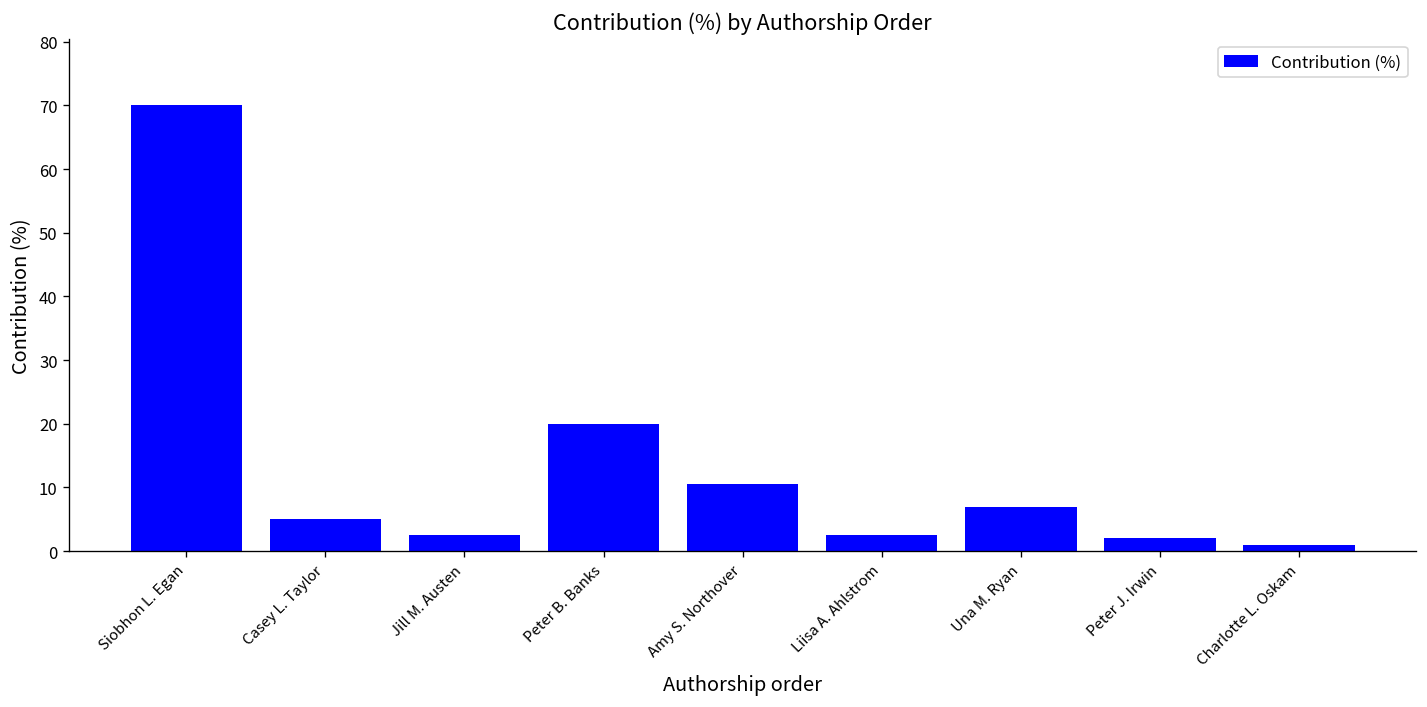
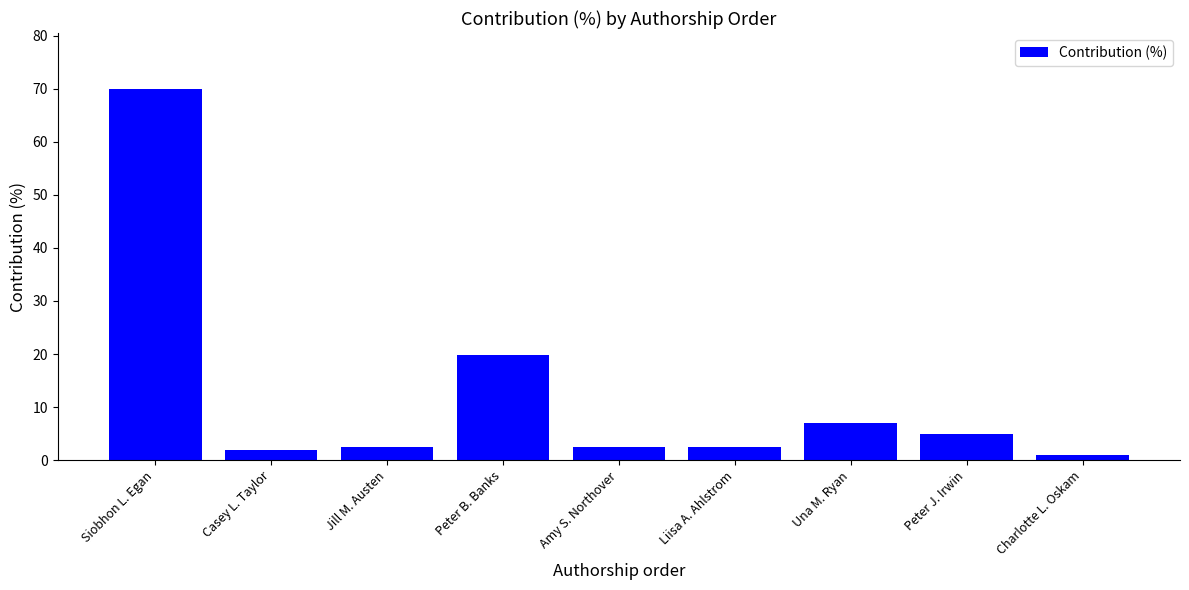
Casey L. Taylor: 5 -> 2
Amy S. Northover: 11 -> 3
Peter J. Irwin: 2 -> 5
